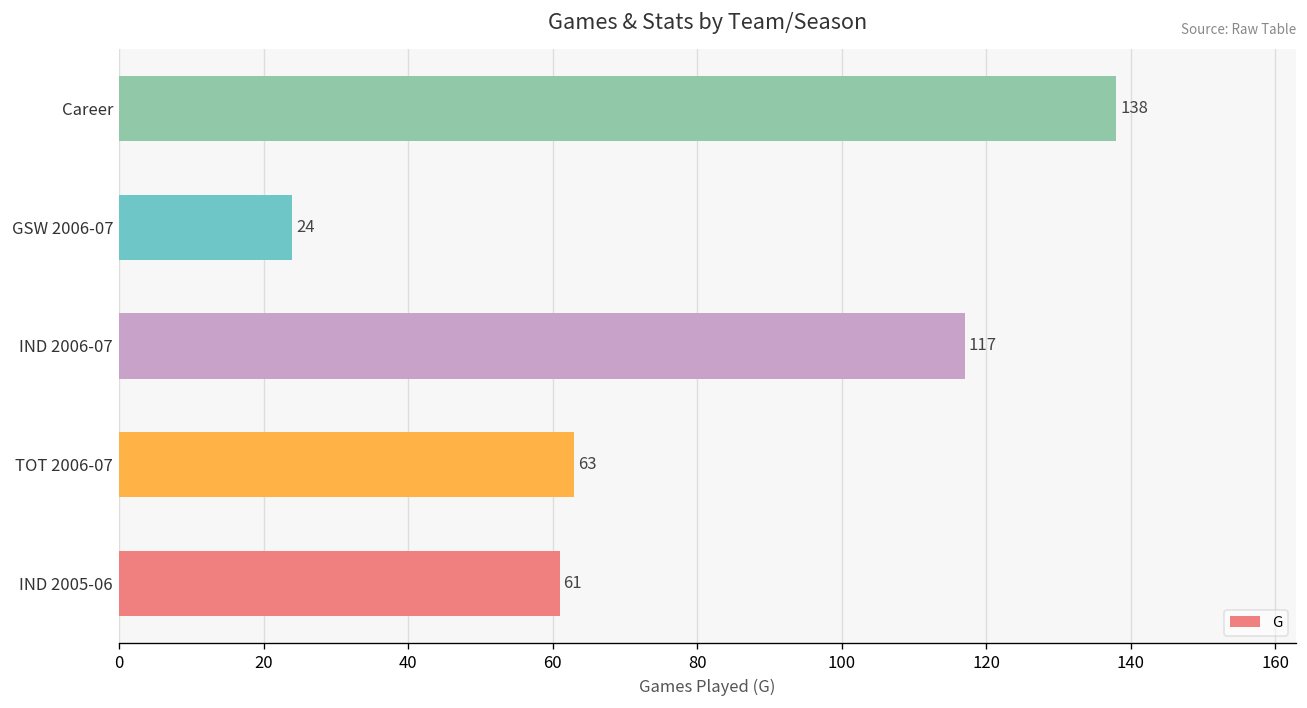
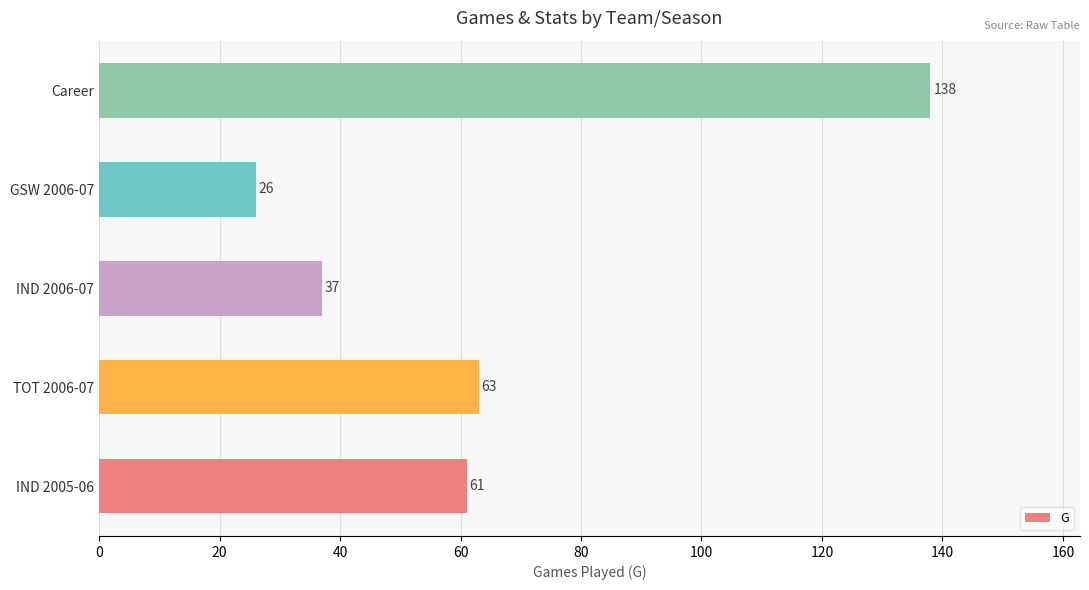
GSW 2006-07: 24 -> 26
IND 2006-07: 117 -> 37
